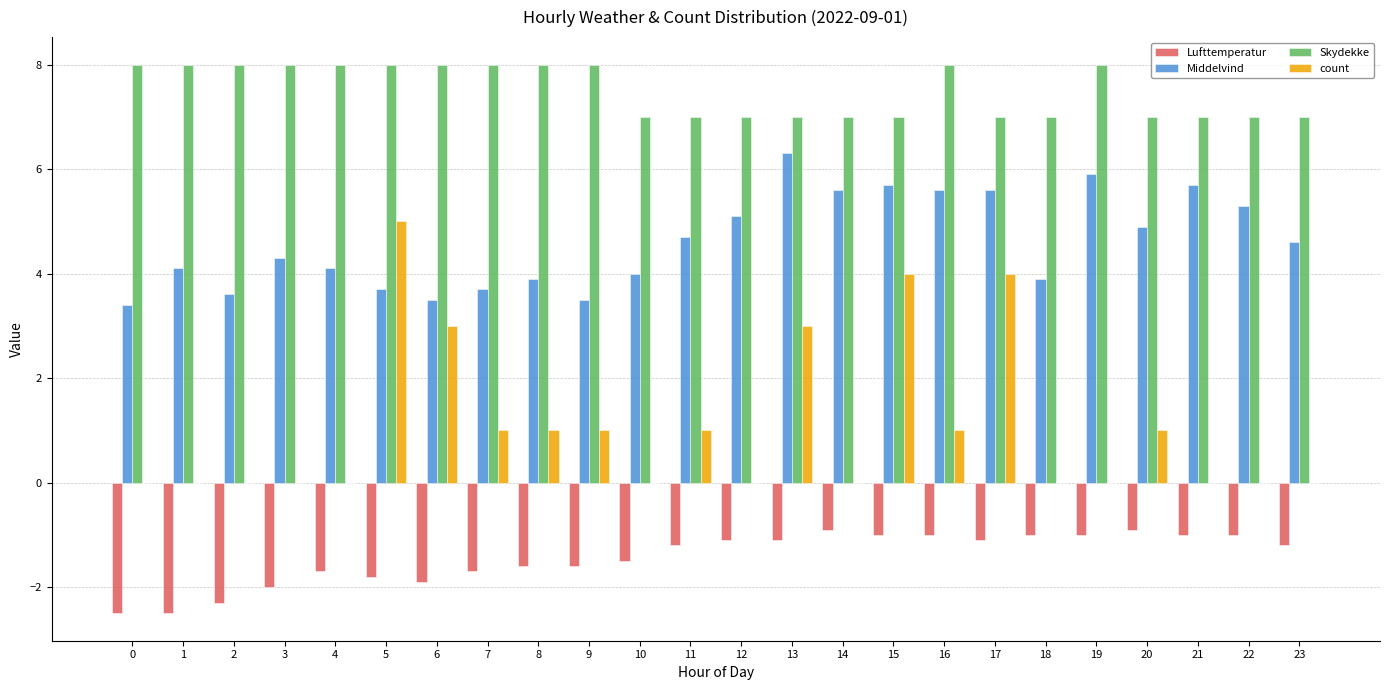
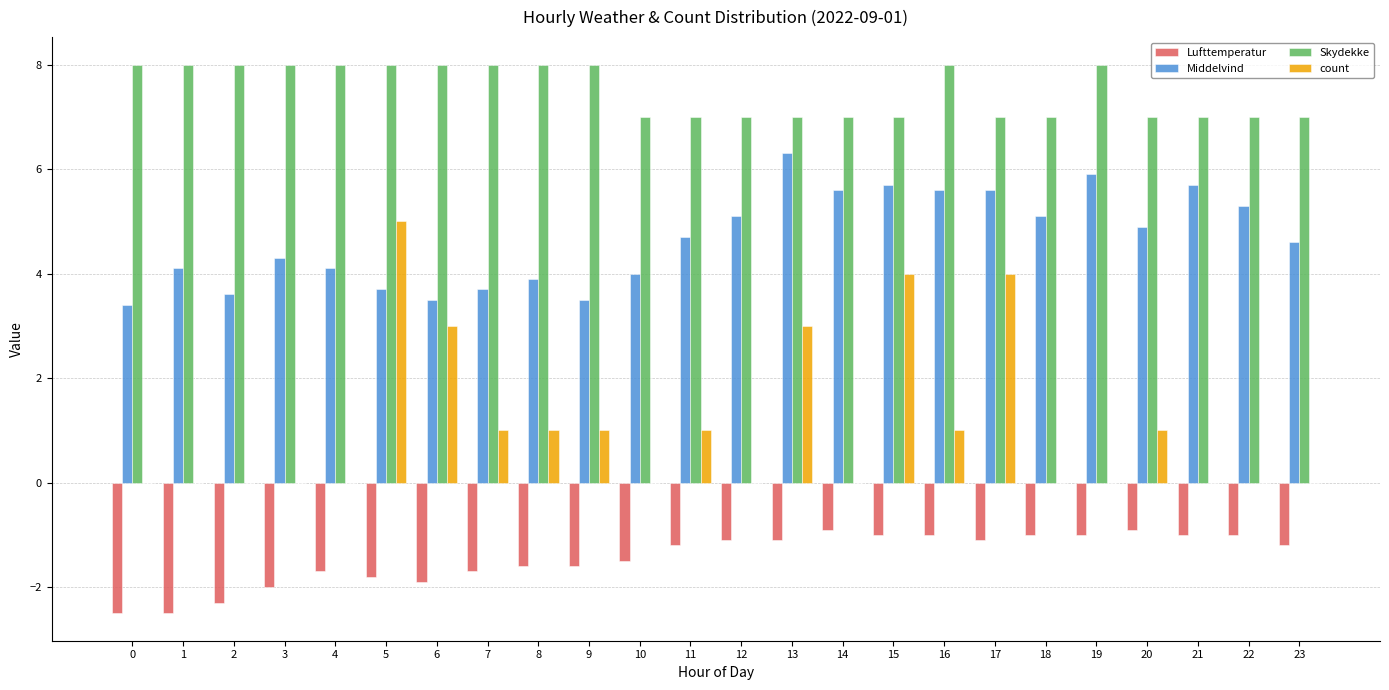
Middelvind, 18: 3.9 -> 5.1
